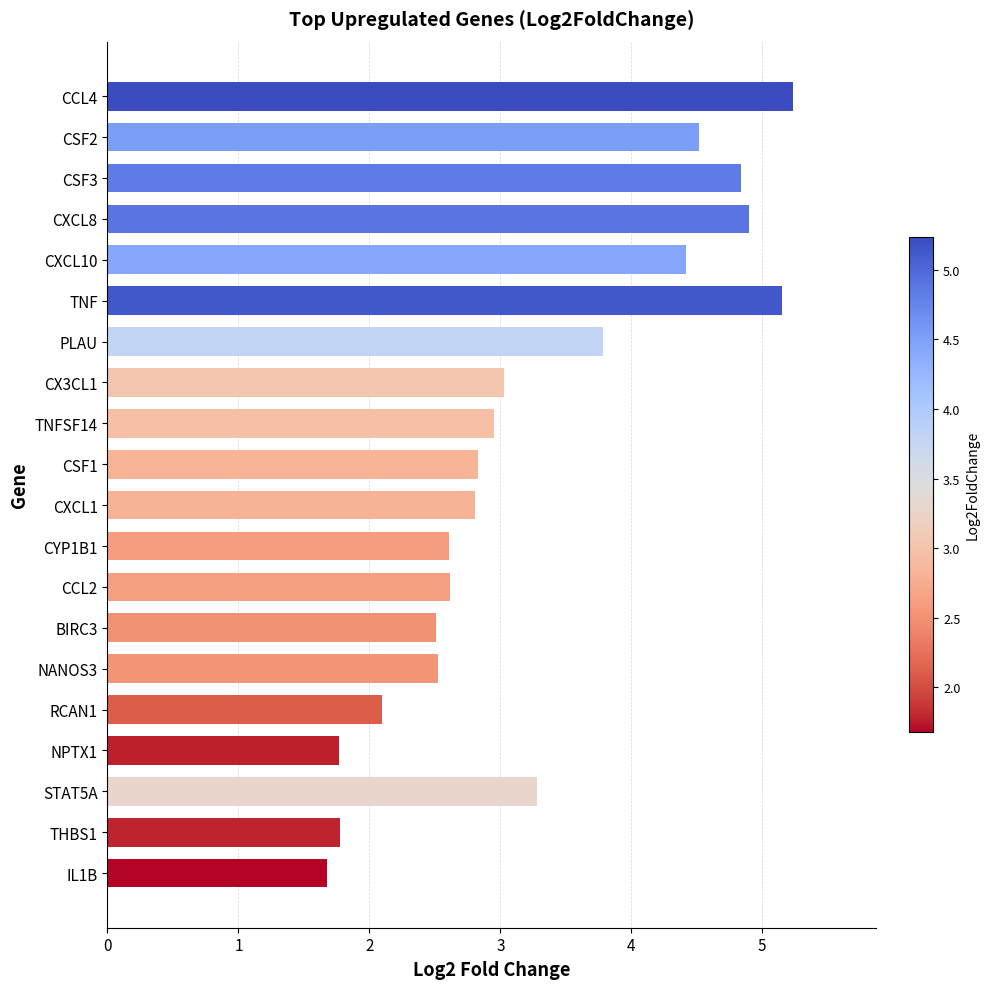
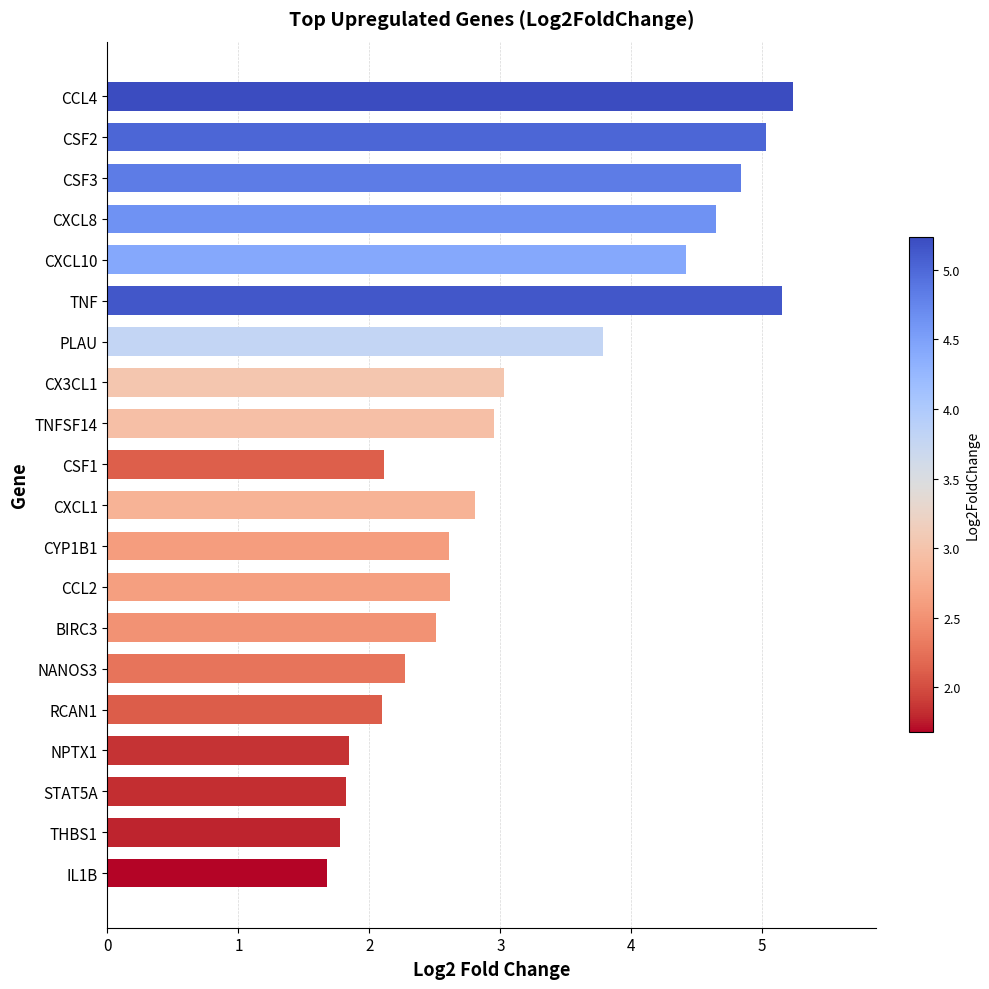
CSF2: 4.52 -> 5.03
CXCL8: 4.90 -> 4.65
CSF1: 2.83 -> 2.11
NANOS3: 2.53 -> 2.27
NPTX1: 1.76 -> 1.84
STAT5A: 3.28 -> 1.82
